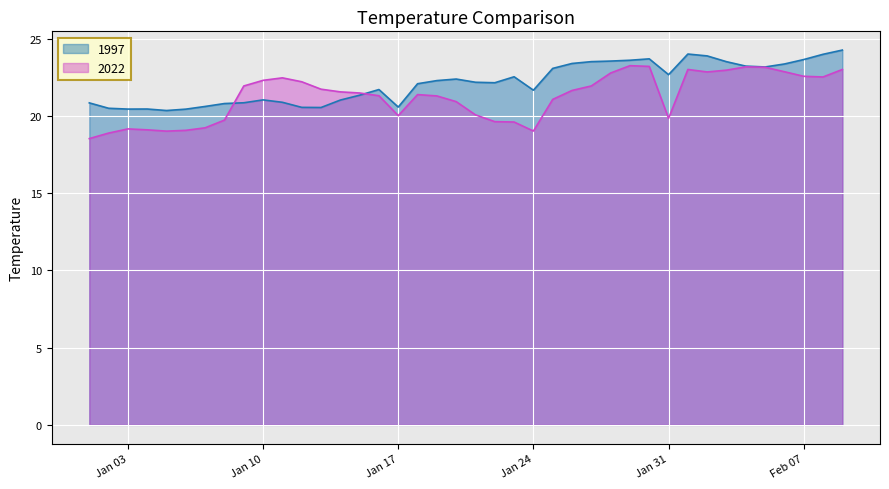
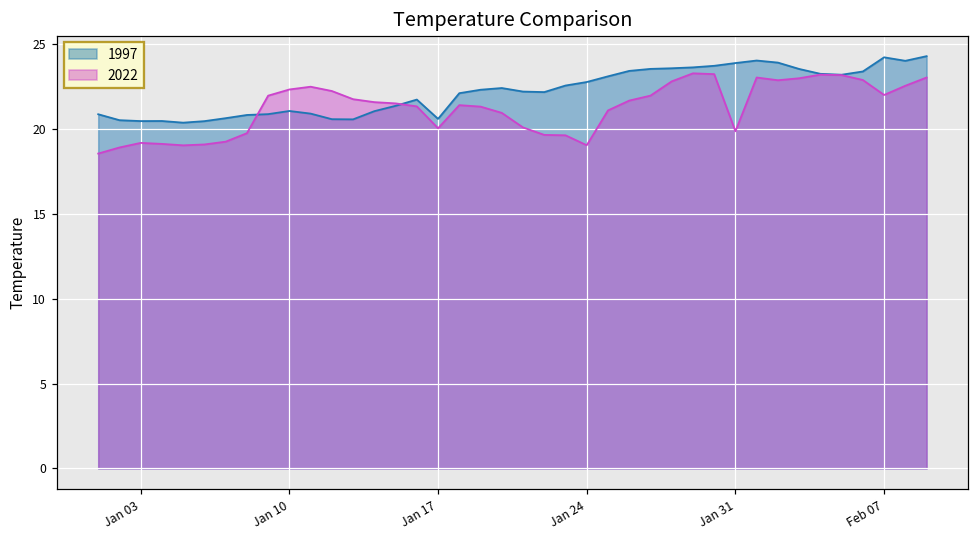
1997, Jan 24: 21.7 -> 22.7
1997, Jan 31: 22.7 -> 23.9
1997, Feb 07: 23.7 -> 24.2
2022, Feb 07: 22.6 -> 22.0
